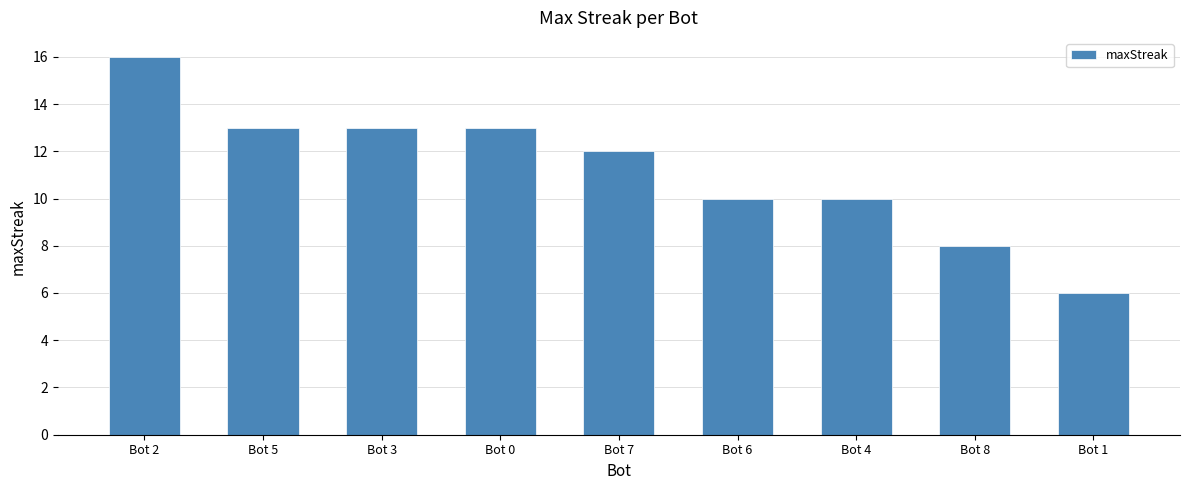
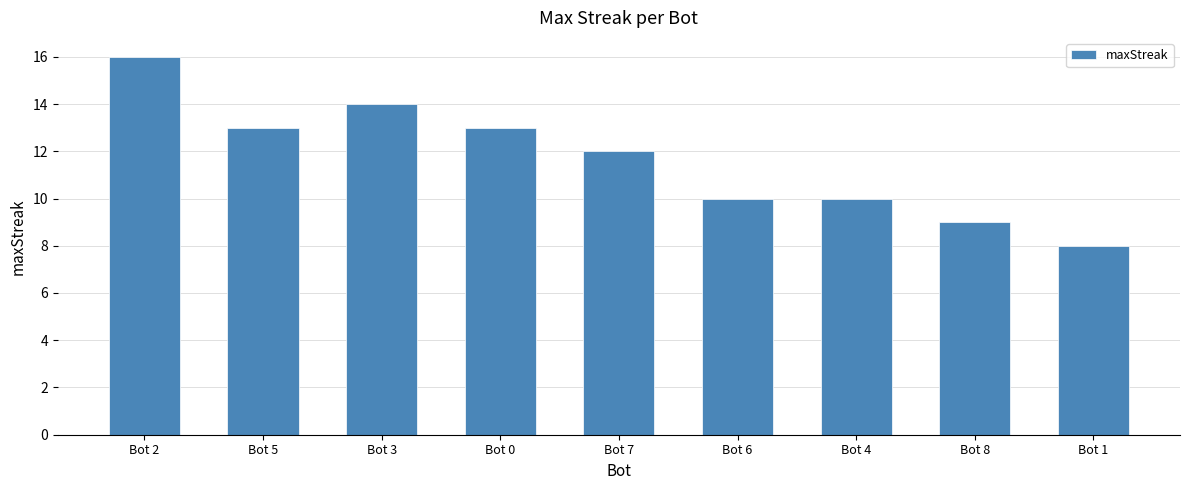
Bot 3: 13 -> 14
Bot 8: 8 -> 9
Bot 1: 6 -> 8
